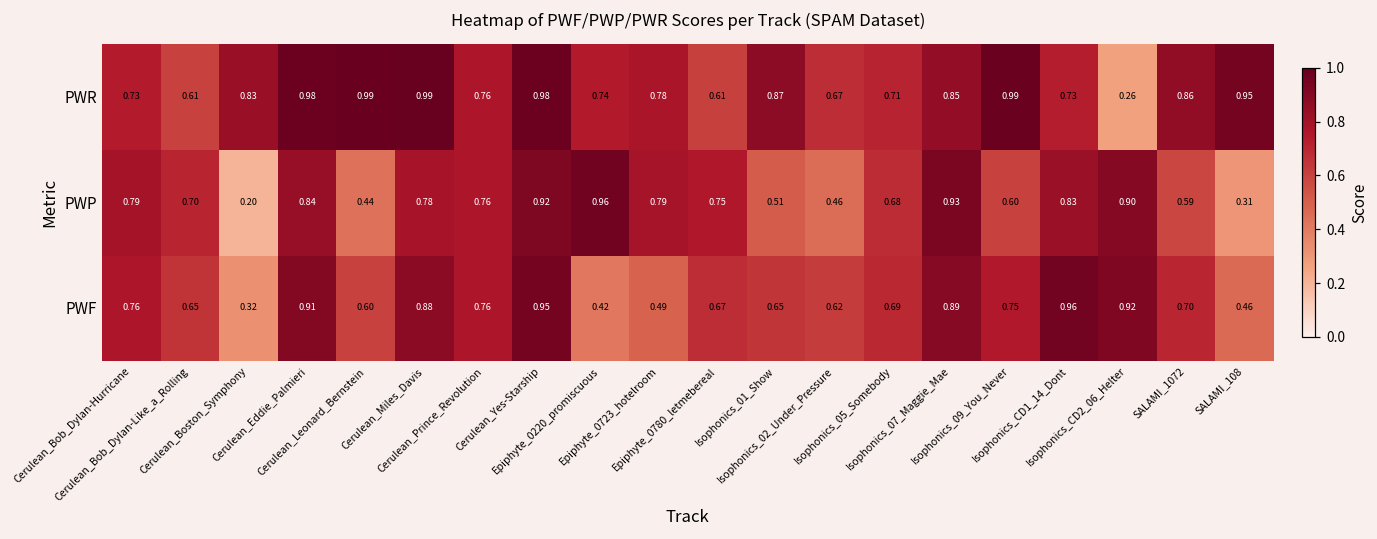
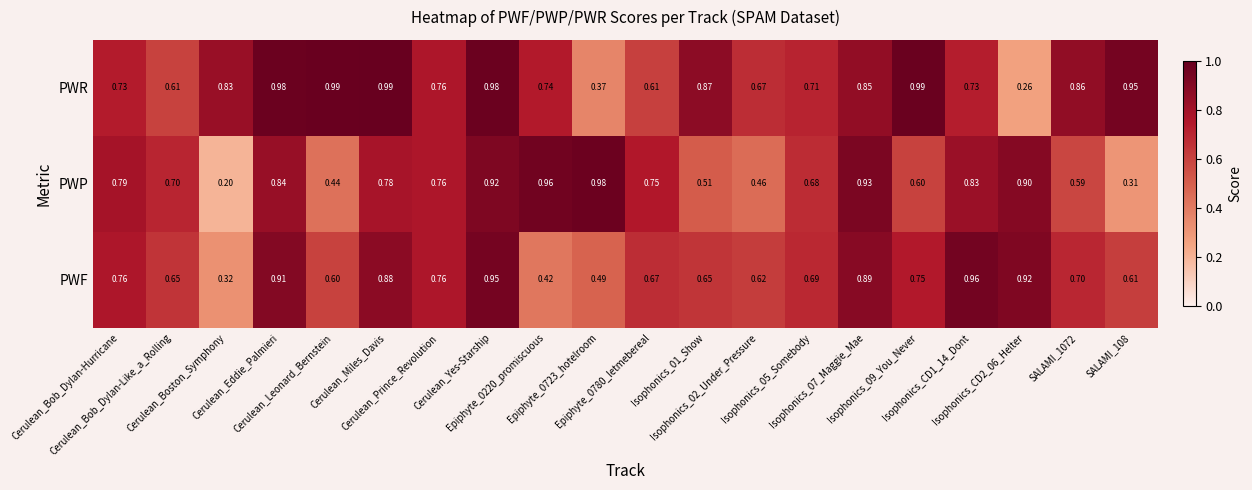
PWR, Epiphyte_0723_hotelroom: 0.78 -> 0.37
PWP, Epiphyte_0723_hotelroom: 0.79 -> 0.98
PWF, SALAMI_108: 0.46 -> 0.61
